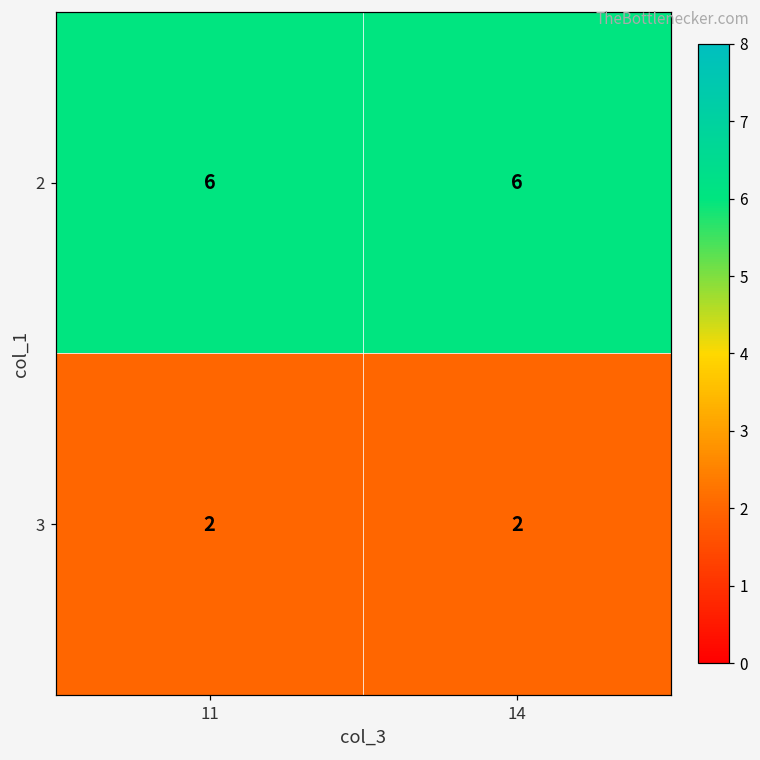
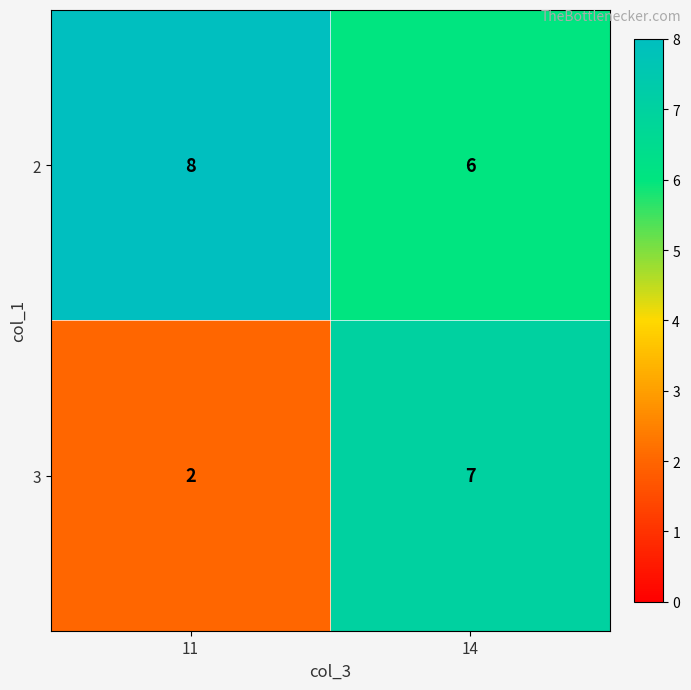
2, 11: 6 -> 8
3, 14: 2 -> 7
